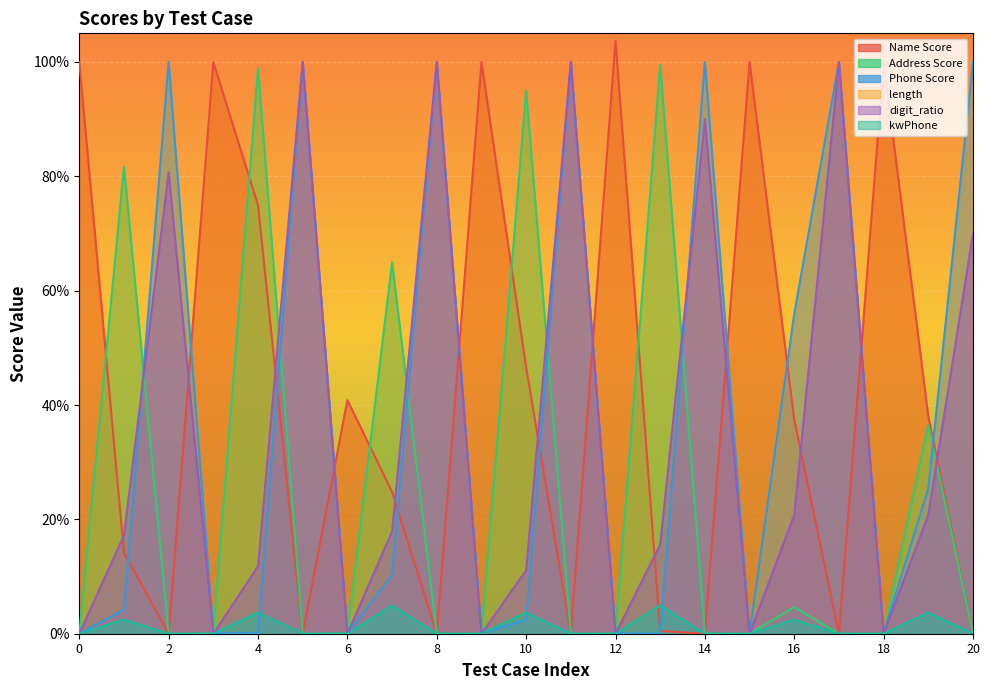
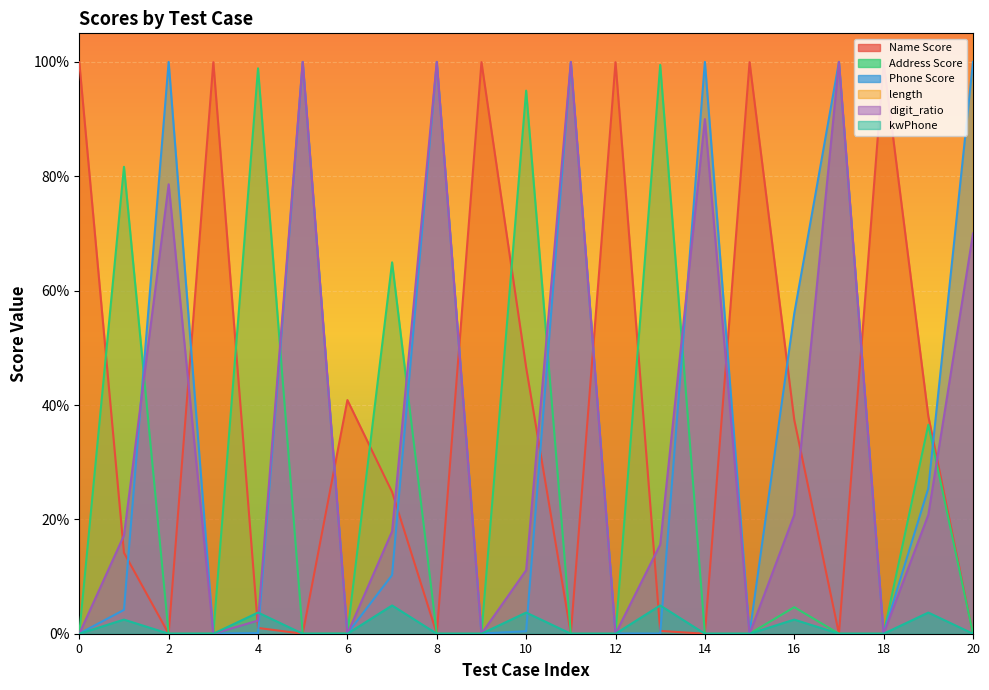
digit_ratio, 2: 81% -> 79%
Name Score, 4: 75% -> 1%
digit_ratio, 4: 12% -> 2%
Phone Score, 10: 2% -> 0%
Name Score, 12: 104% -> 100%
